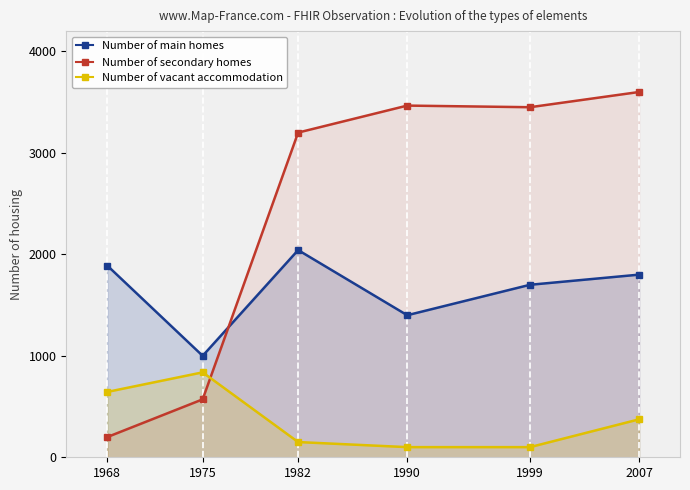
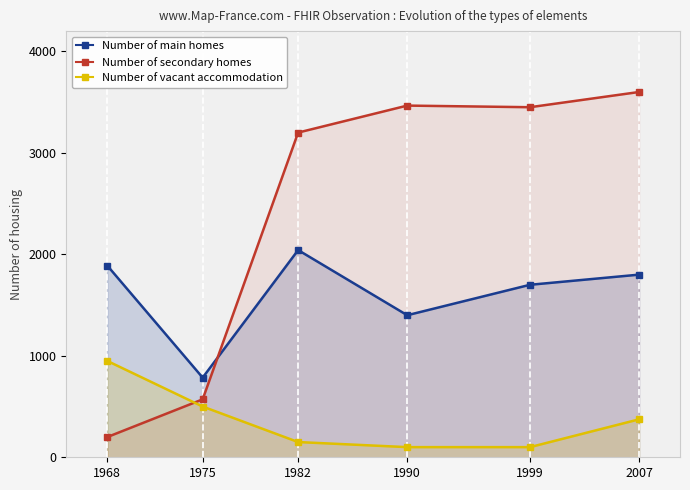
Number of vacant accommodation, 1968: 640 -> 950
Number of main homes, 1975: 1000 -> 790
Number of vacant accommodation, 1975: 840 -> 500
